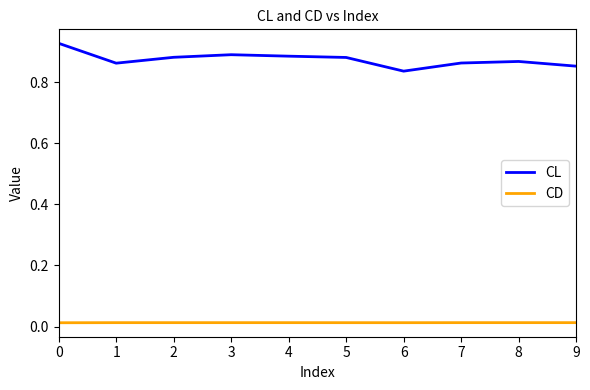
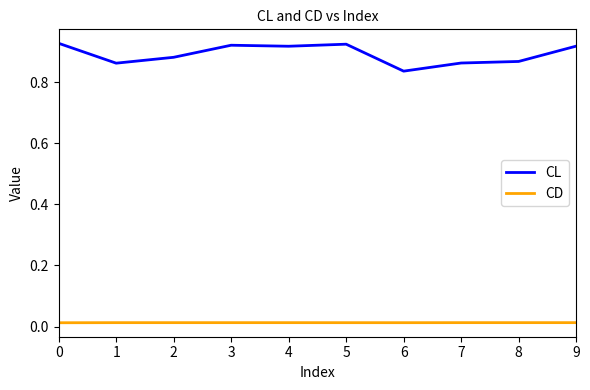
CL, 3: 0.89 -> 0.92
CL, 4: 0.88 -> 0.92
CL, 5: 0.88 -> 0.92
CL, 9: 0.85 -> 0.92
